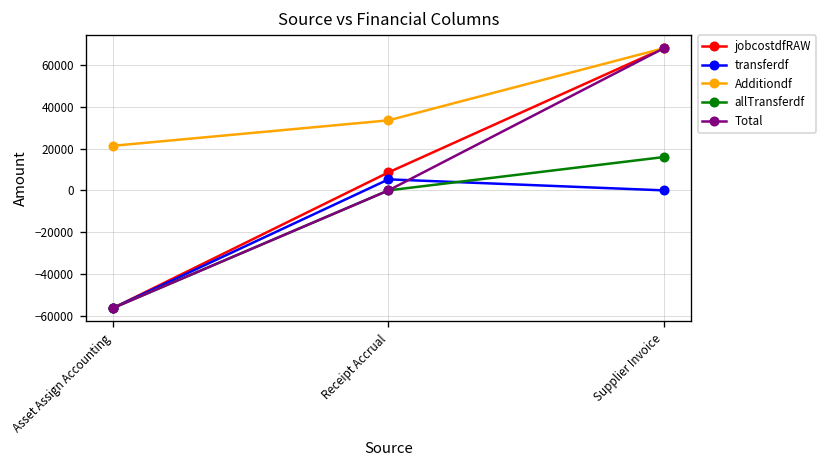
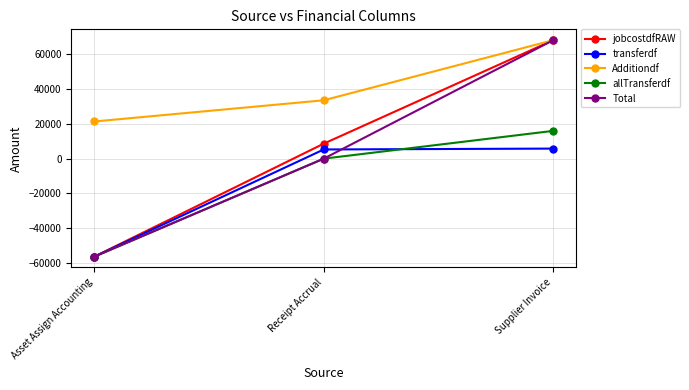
transferdf, Supplier Invoice: 0 -> 6000
